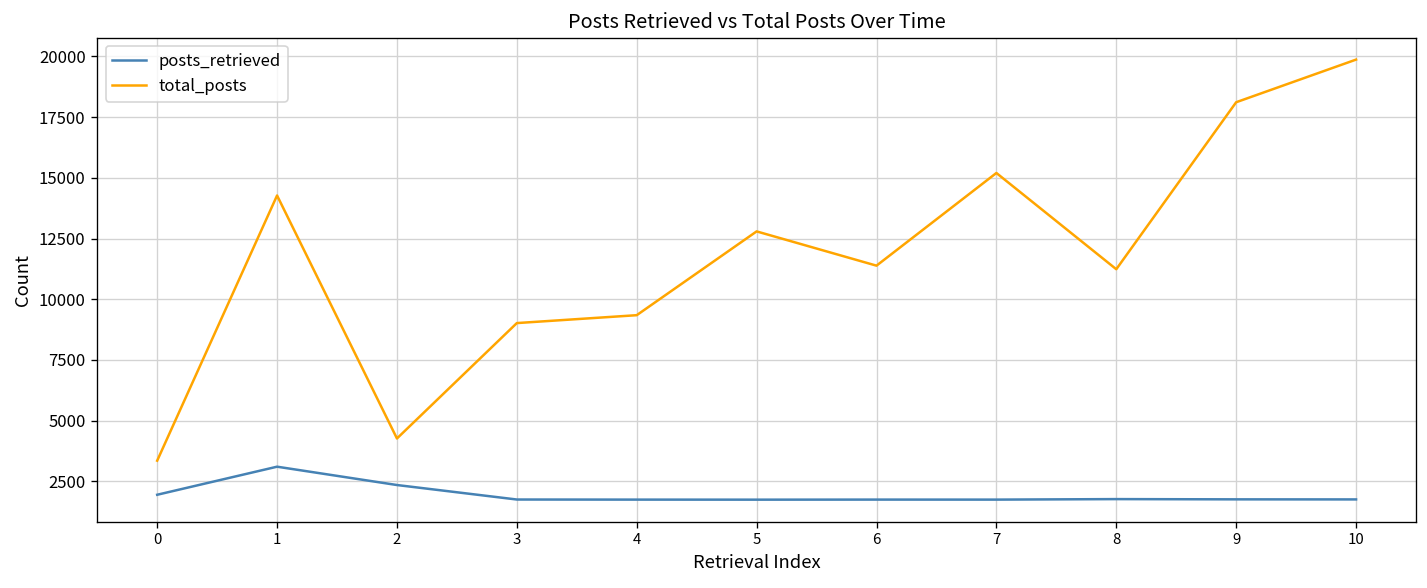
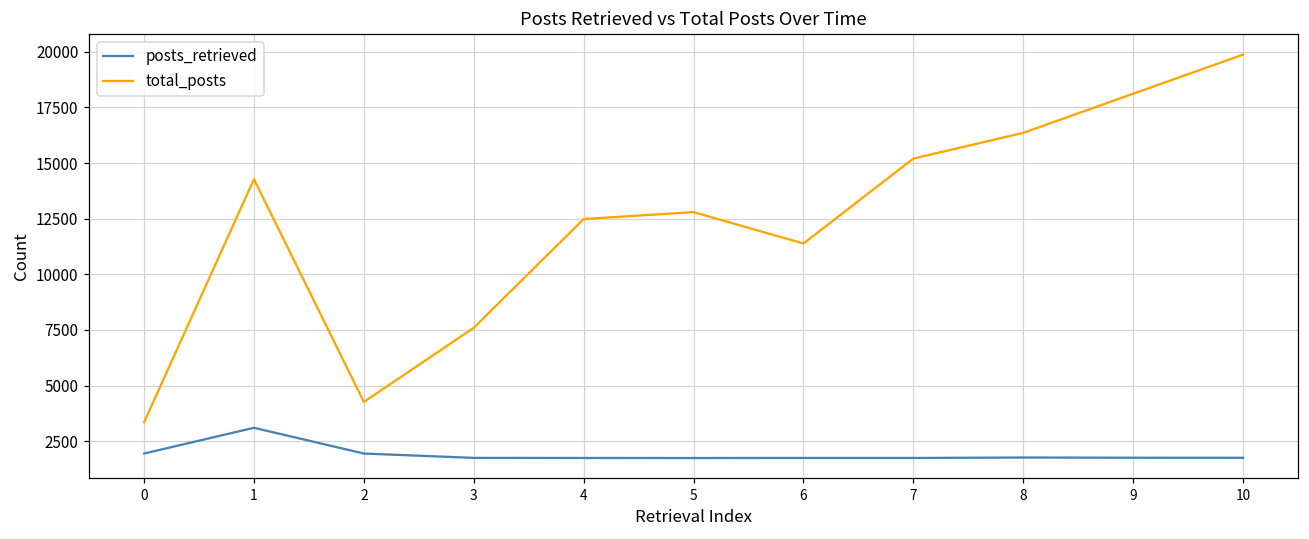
posts_retrieved, 2: 2300 -> 1900
total_posts, 3: 9000 -> 7600
total_posts, 4: 9300 -> 12500
total_posts, 8: 11200 -> 16400
